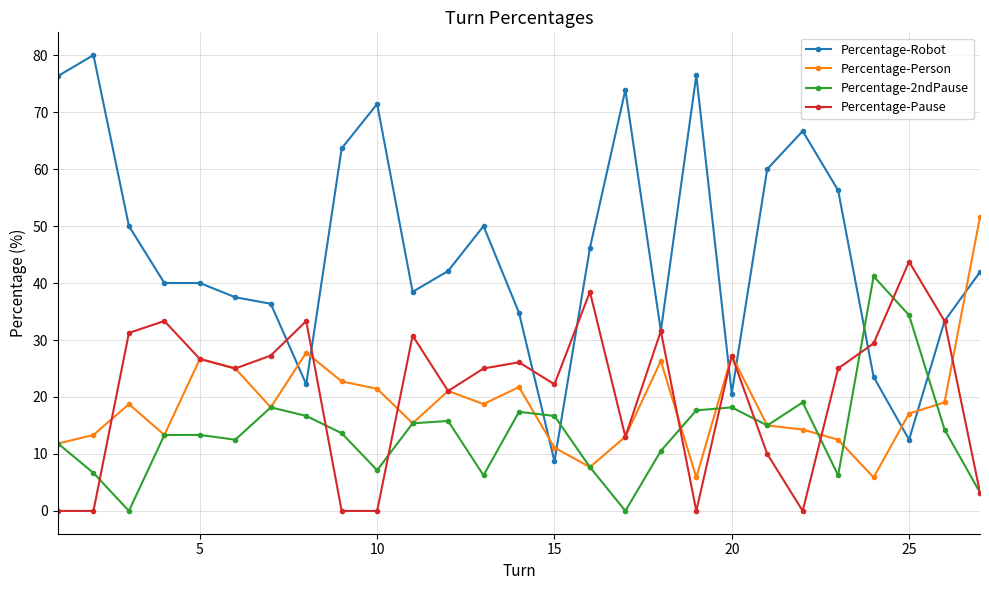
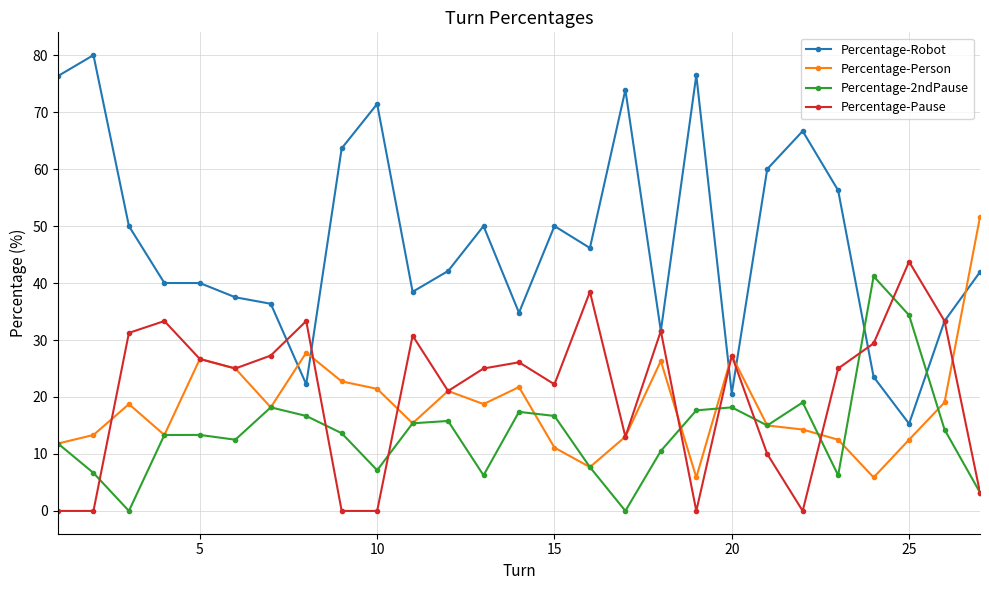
Percentage-Robot, 15: 9 -> 50
Percentage-Robot, 25: 13 -> 15
Percentage-Person, 25: 17 -> 13
